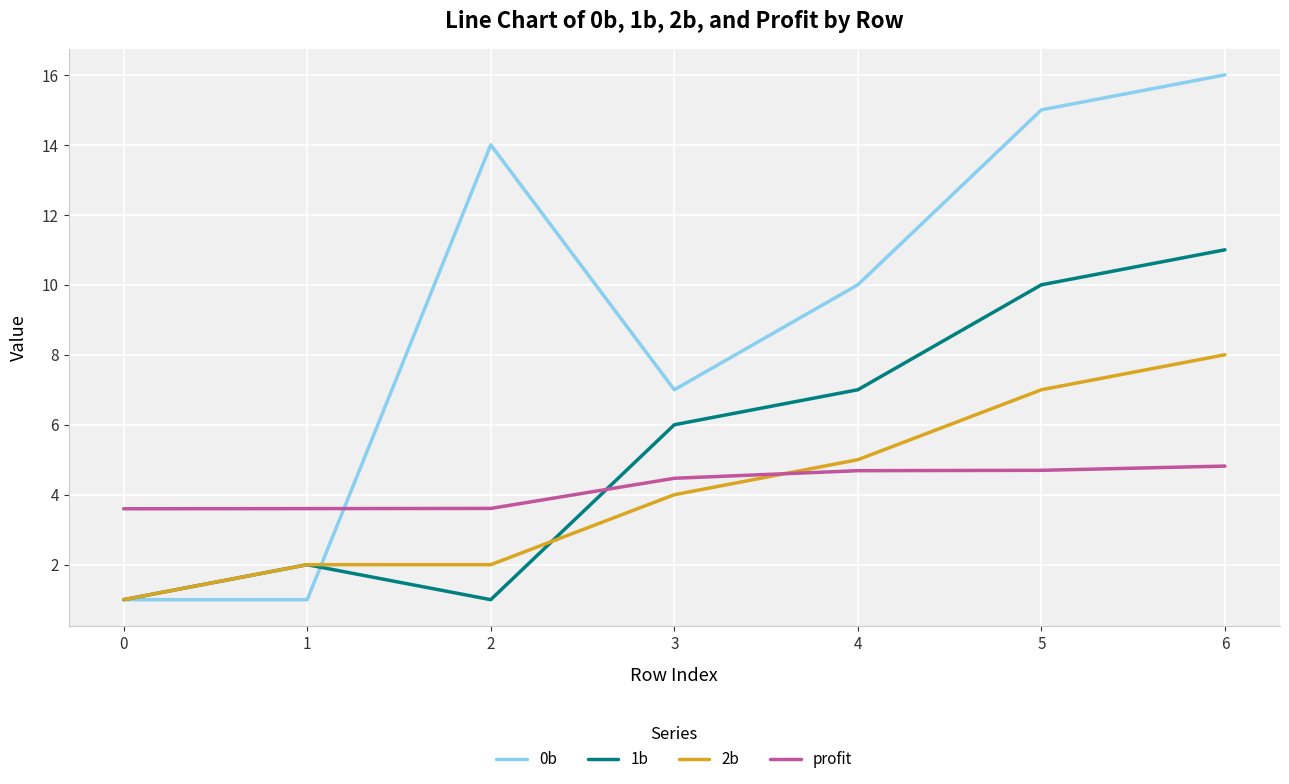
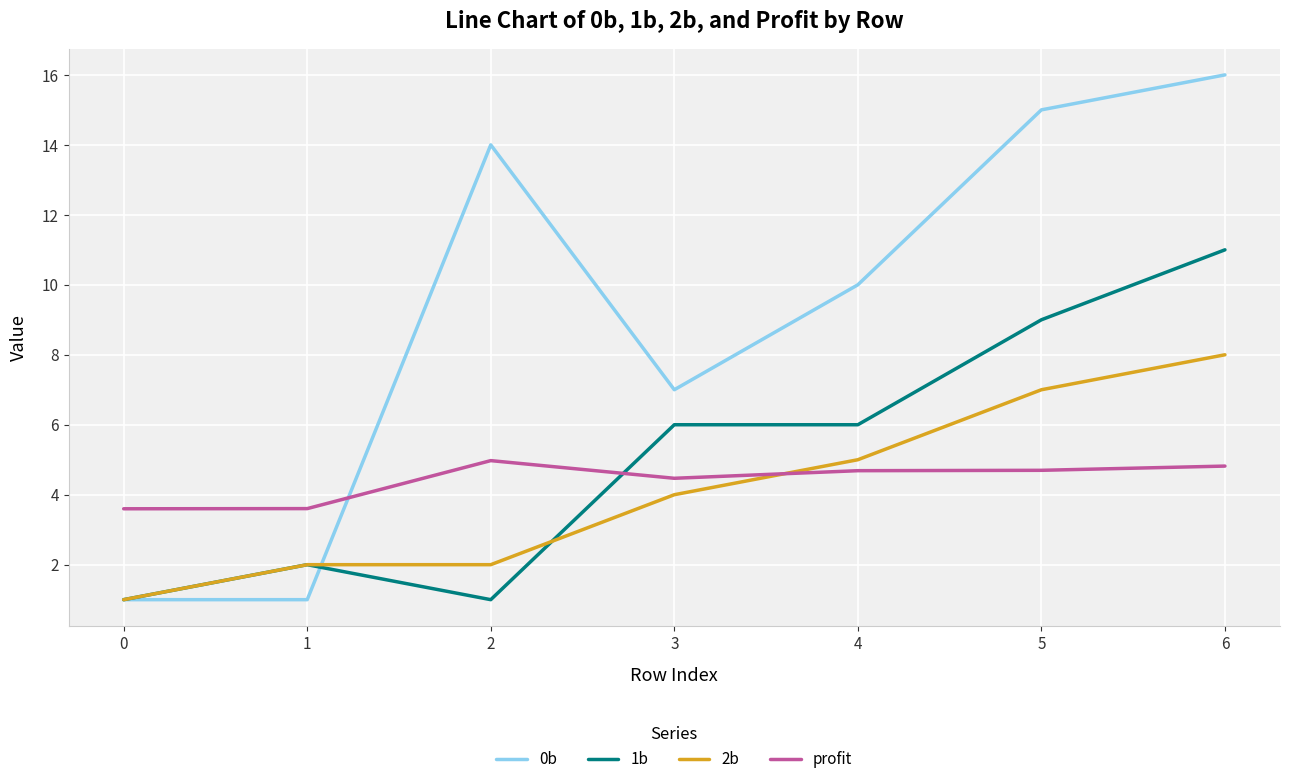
profit, 2: 3.6 -> 5.0
1b, 4: 7 -> 6
1b, 5: 10 -> 9
